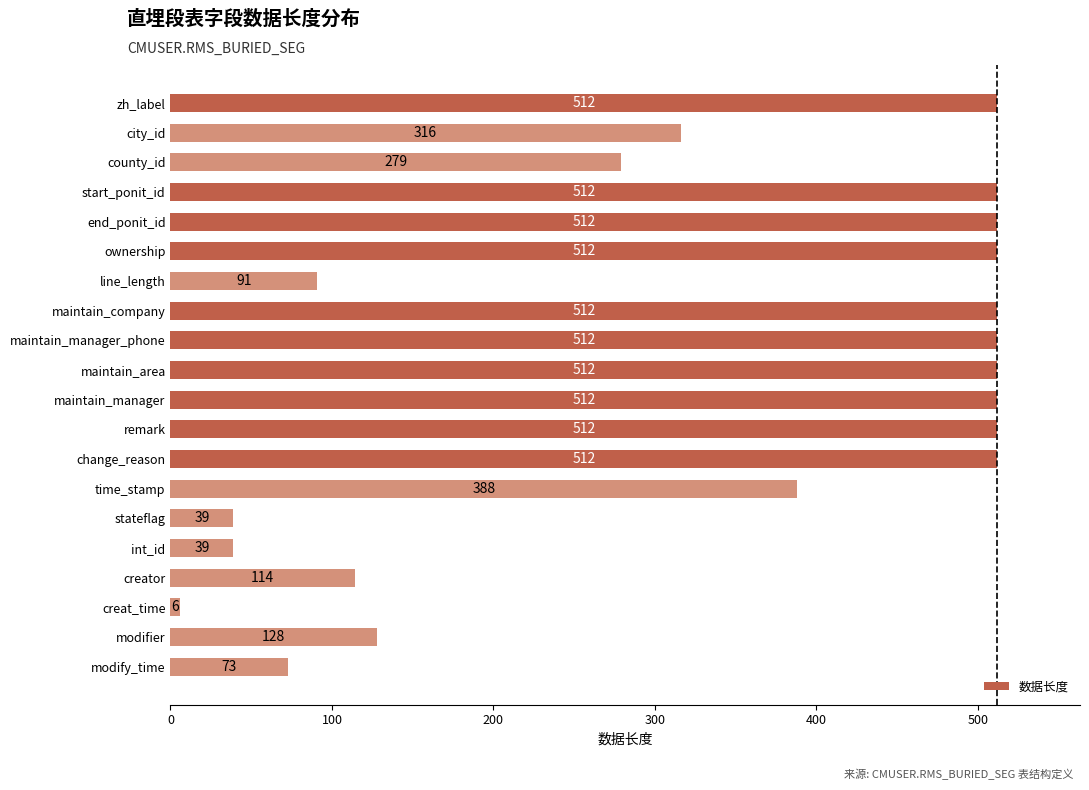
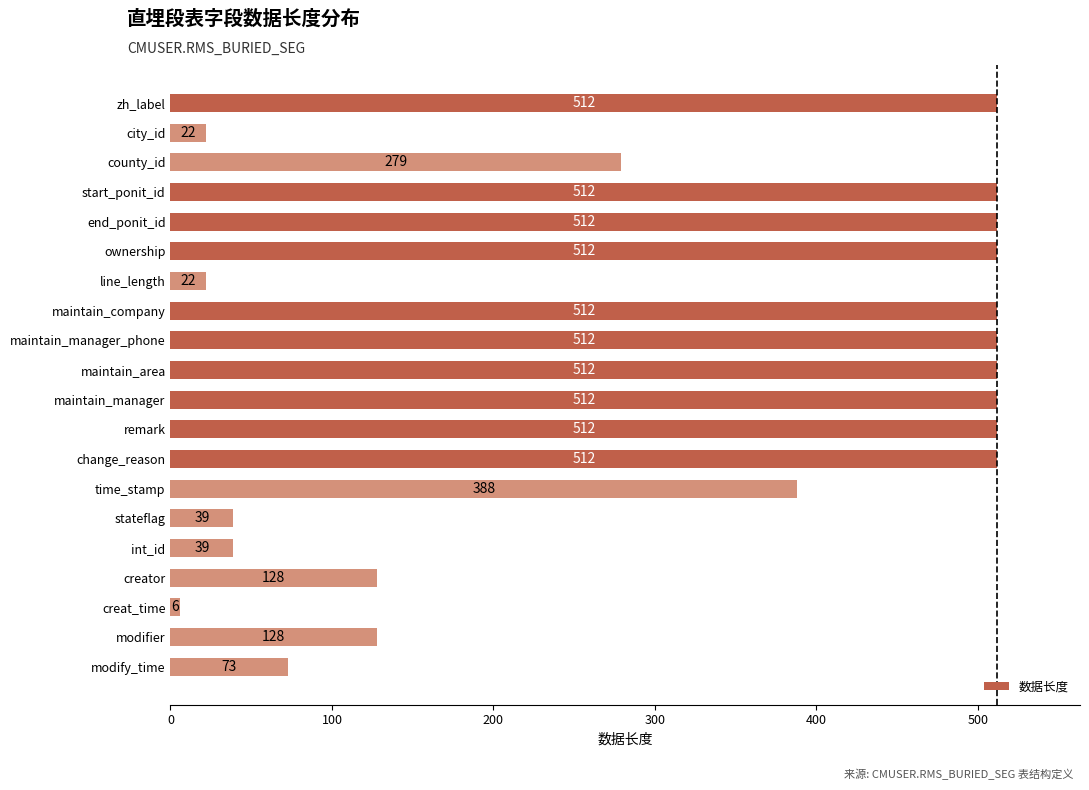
city_id: 316 -> 22
line_length: 91 -> 22
creator: 114 -> 128
